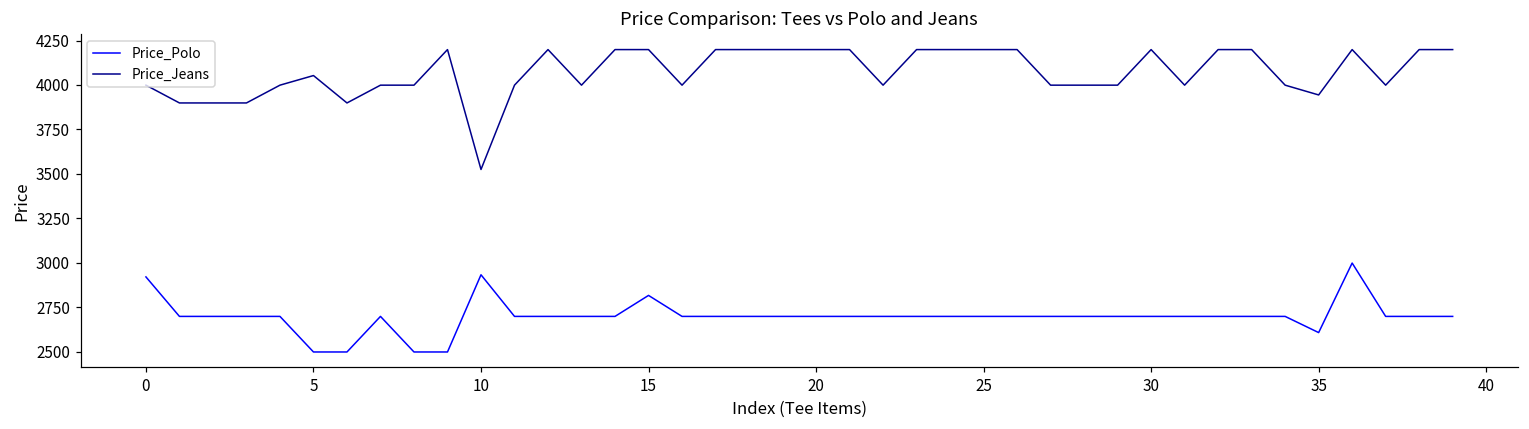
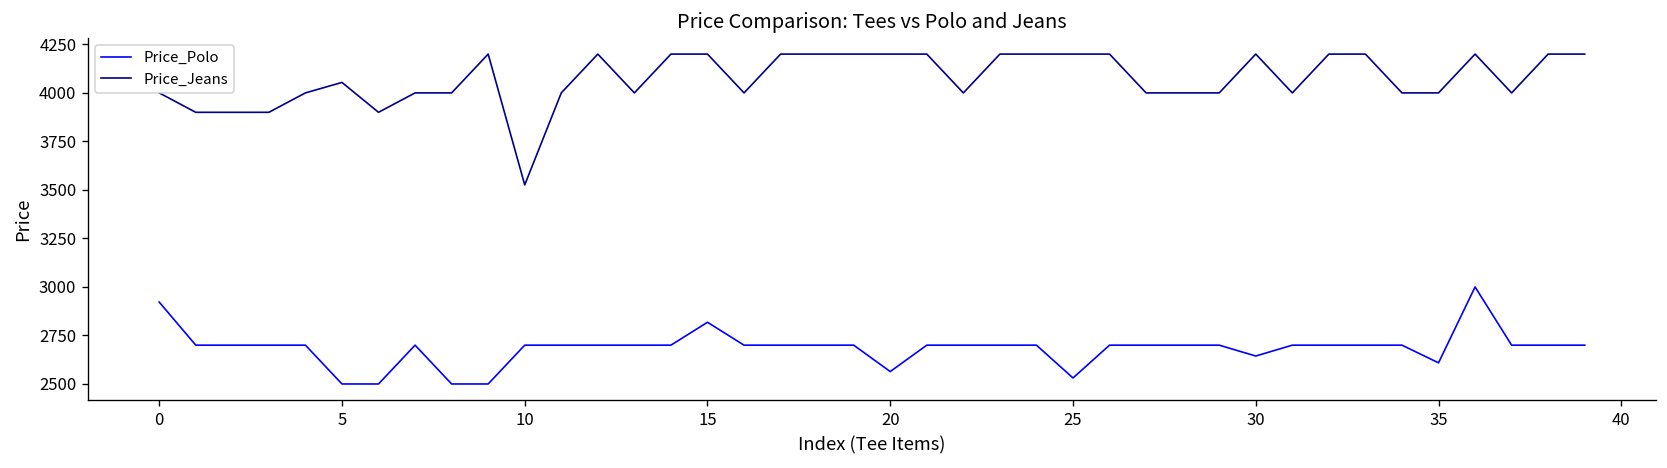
Price_Polo, 10: 2930 -> 2700
Price_Polo, 20: 2700 -> 2560
Price_Polo, 25: 2700 -> 2530
Price_Polo, 30: 2700 -> 2640
Price_Jeans, 35: 3940 -> 4000
